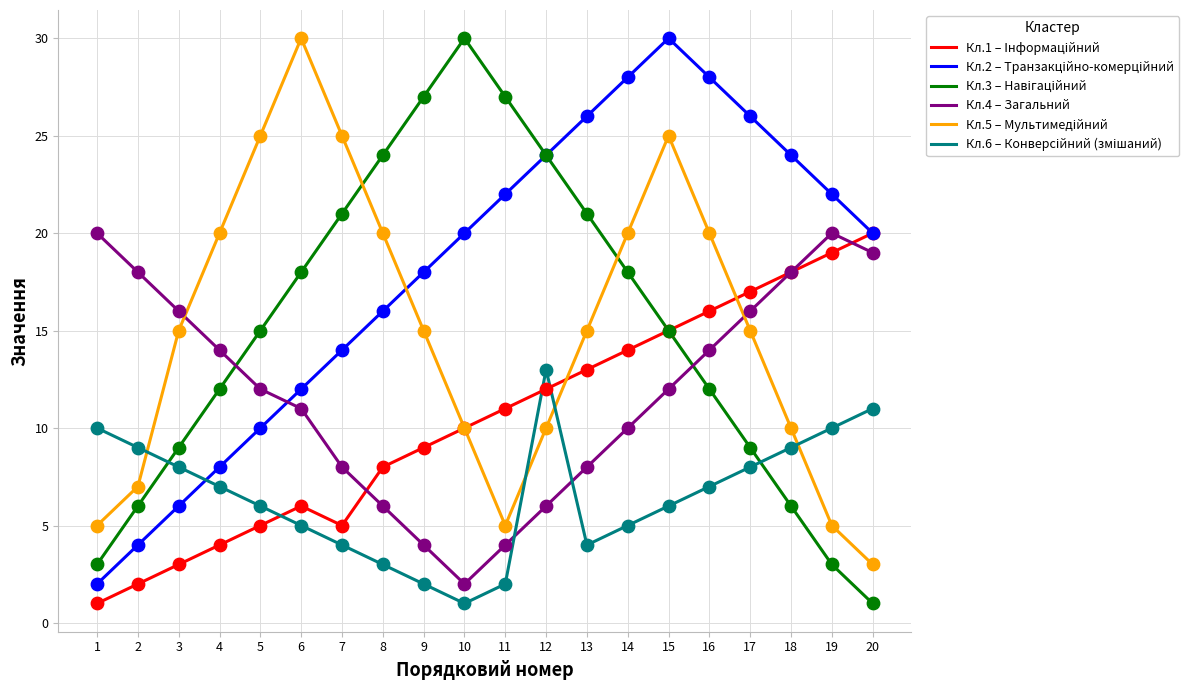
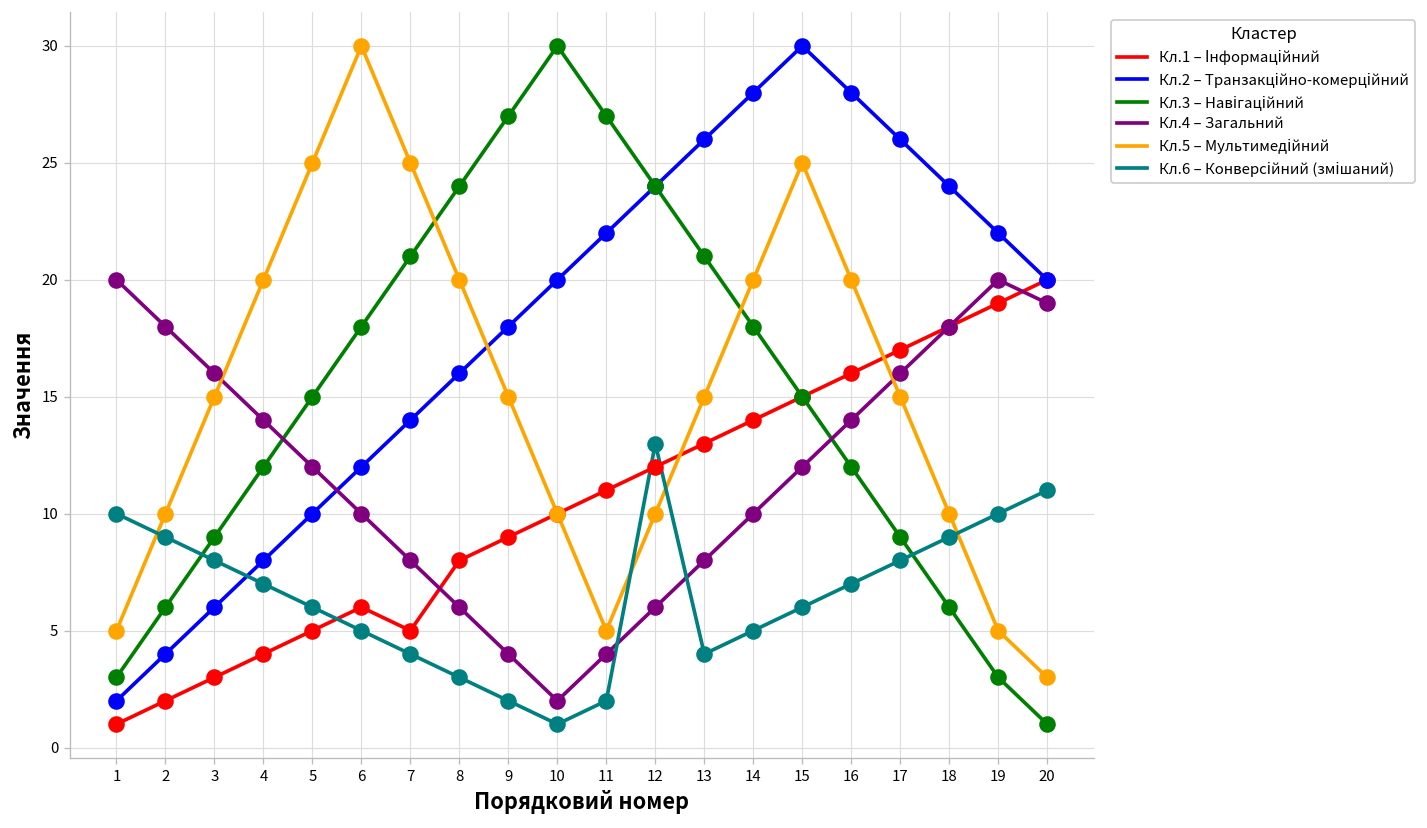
Кл.5 – Мультимедійний, 2: 7 -> 10
Кл.4 – Загальний, 6: 11 -> 10
